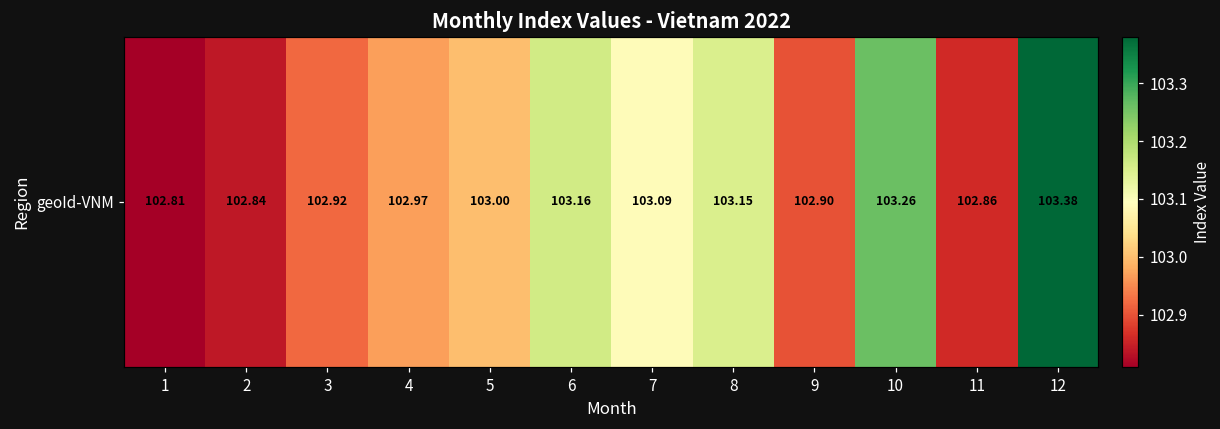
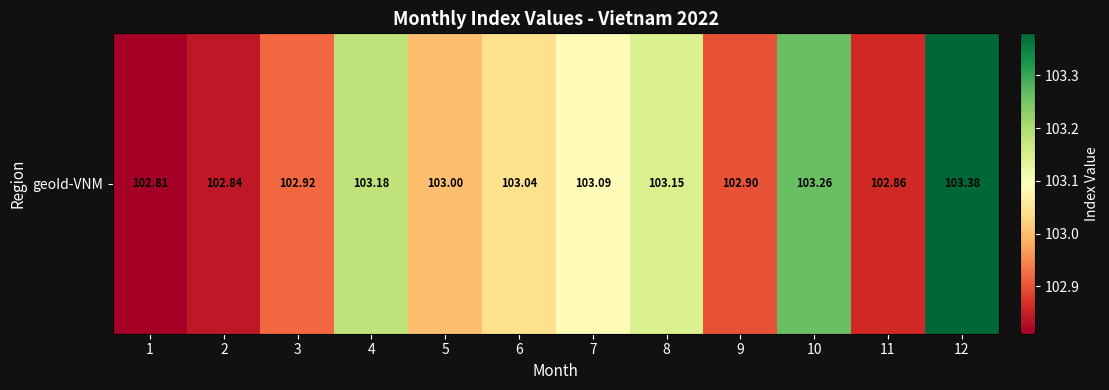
geoId-VNM, 4: 102.97 -> 103.18
geoId-VNM, 6: 103.16 -> 103.04
